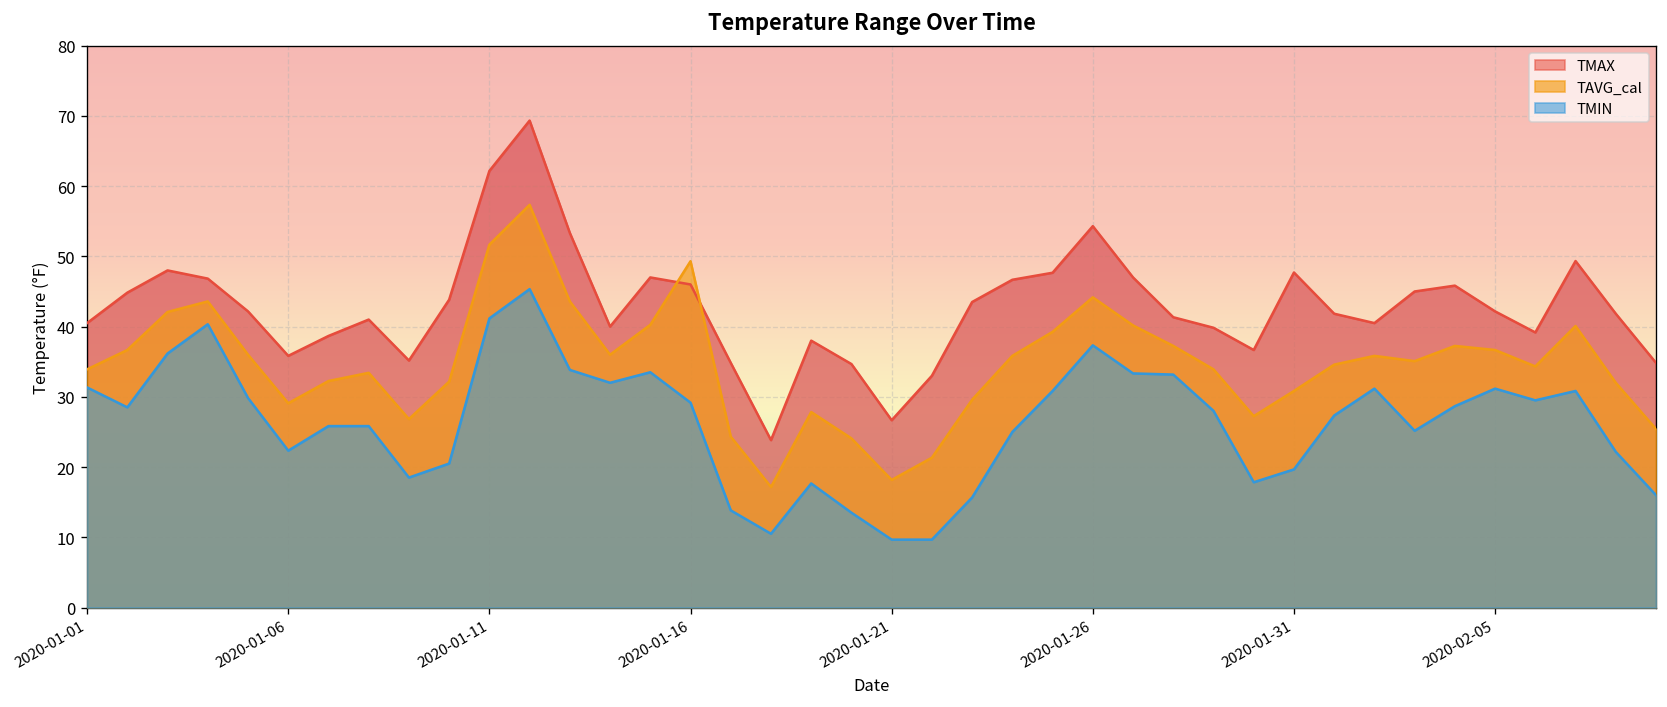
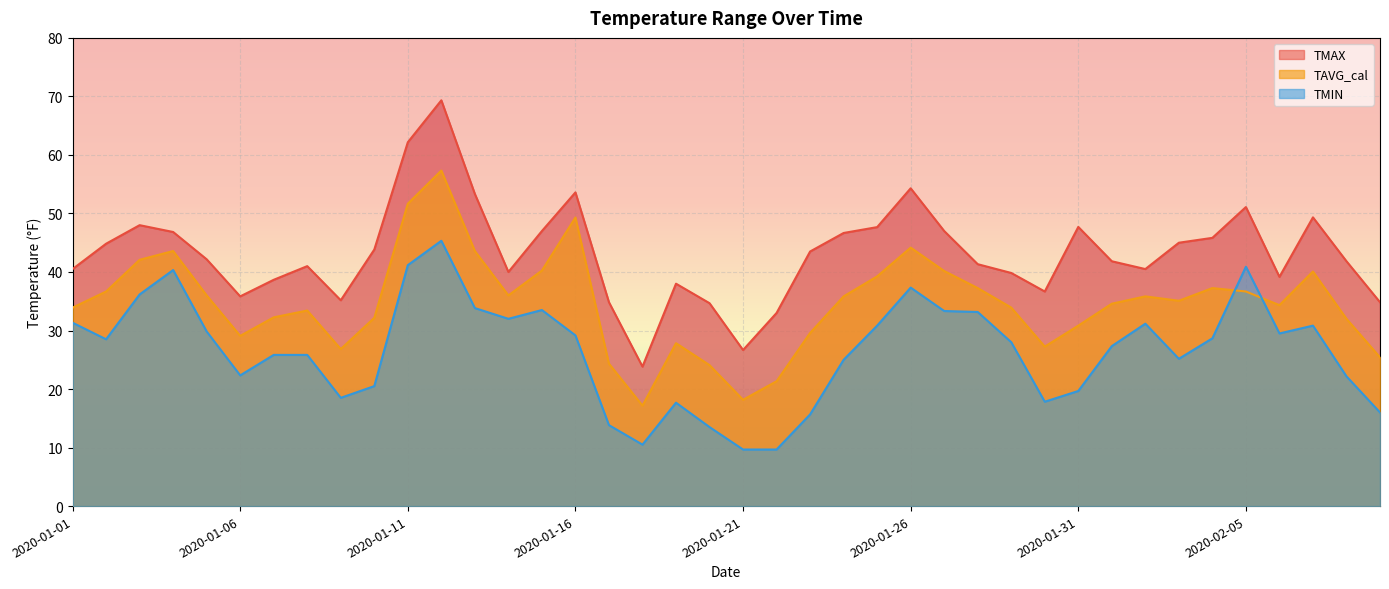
TMAX, 2020-01-16: 46 -> 54
TMAX, 2020-02-05: 42 -> 51
TMIN, 2020-02-05: 31 -> 41
